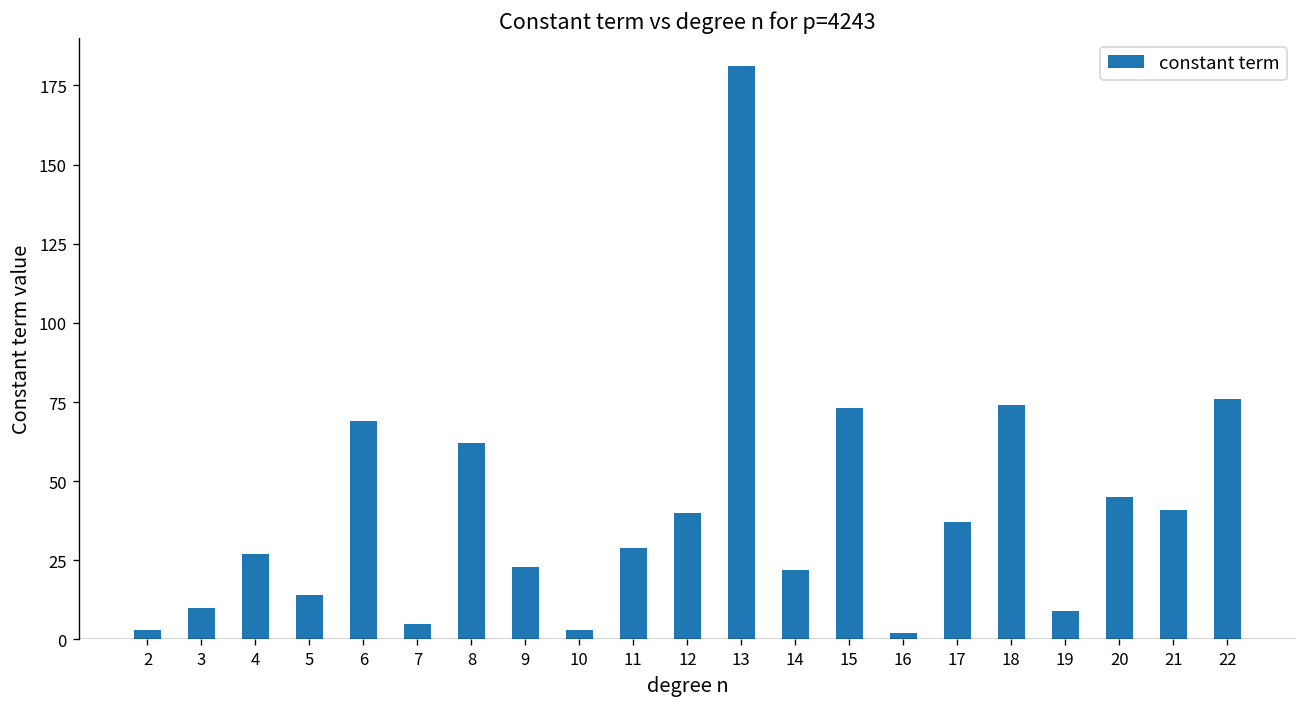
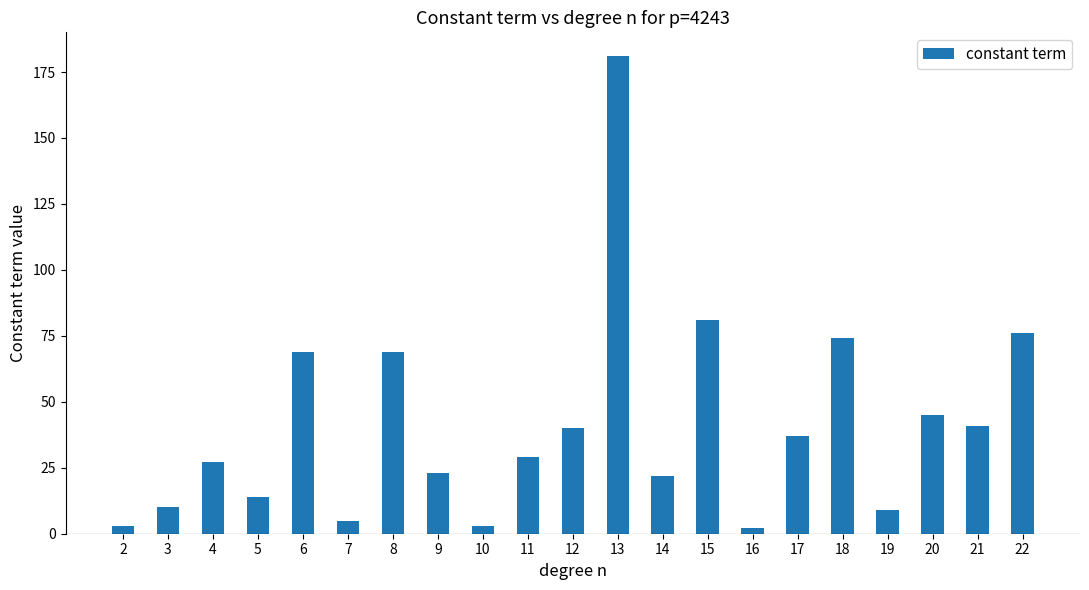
8: 62 -> 69
15: 73 -> 81
